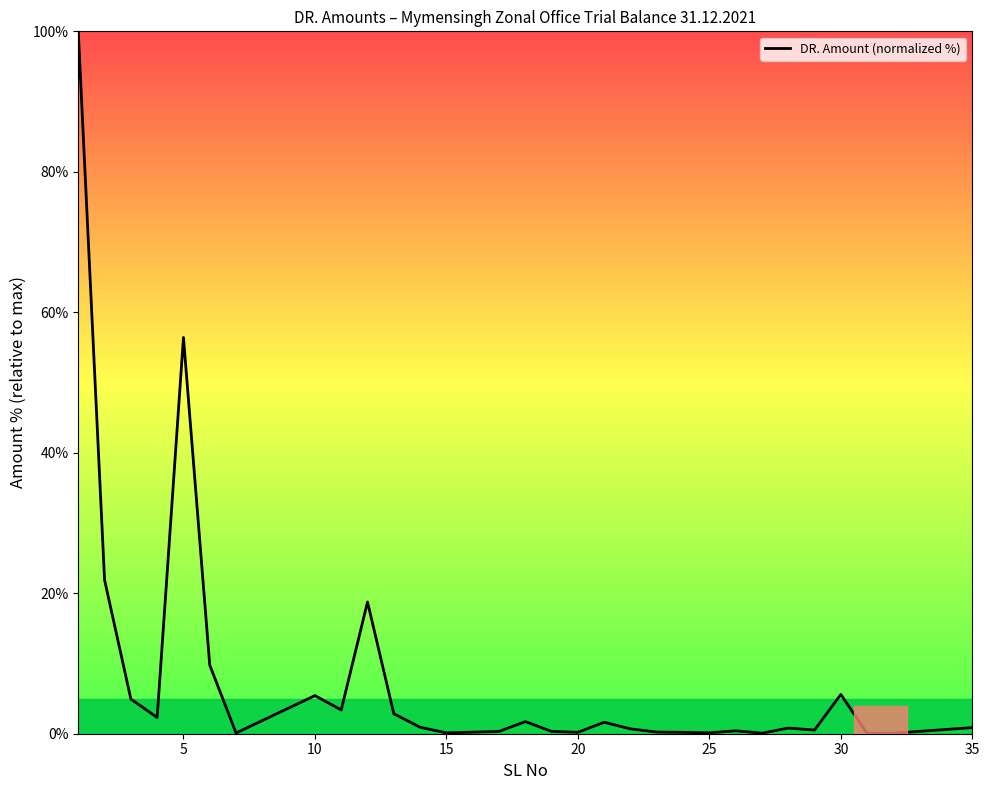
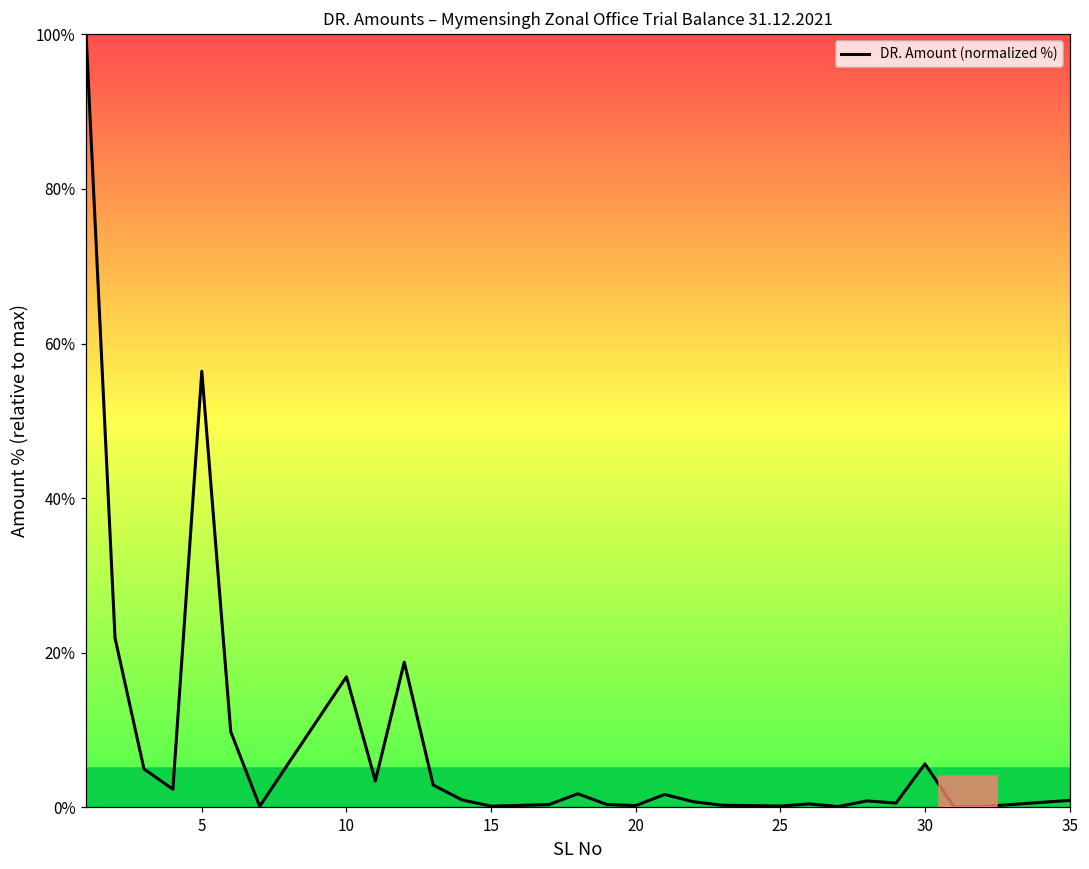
10: 5% -> 17%
